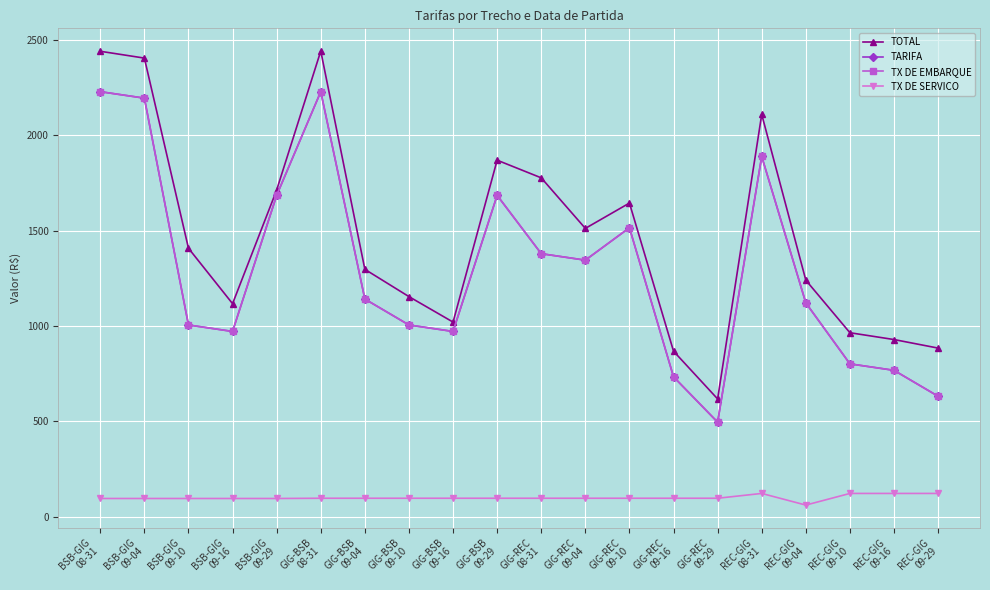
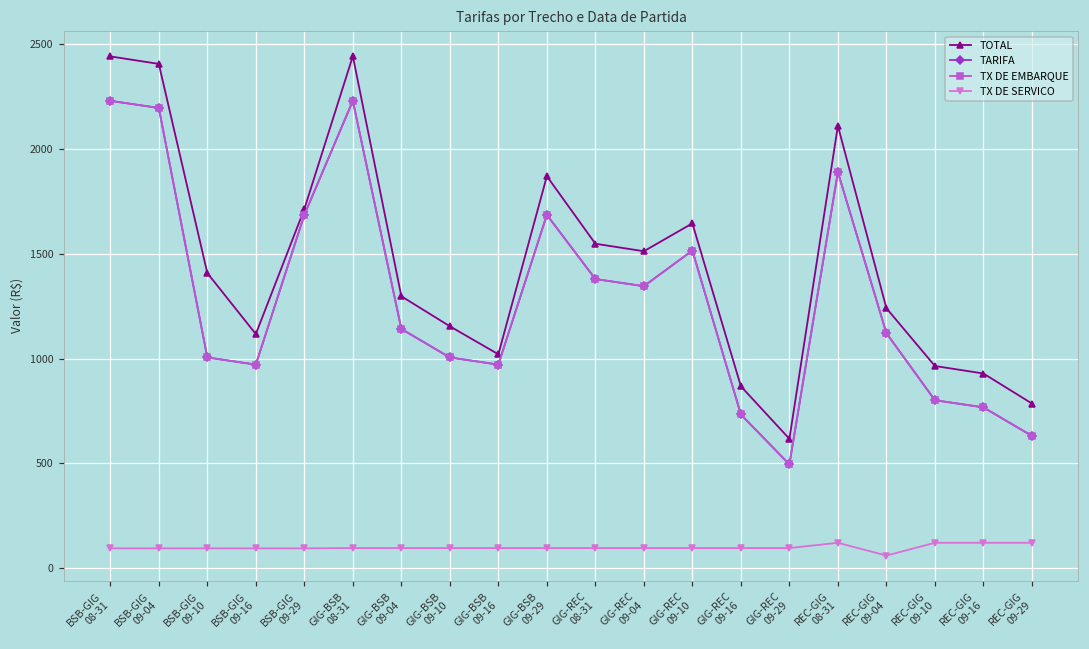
TOTAL, GIG-REC 08-31: 1780 -> 1550
TOTAL, REC-GIG 09-29: 880 -> 790
